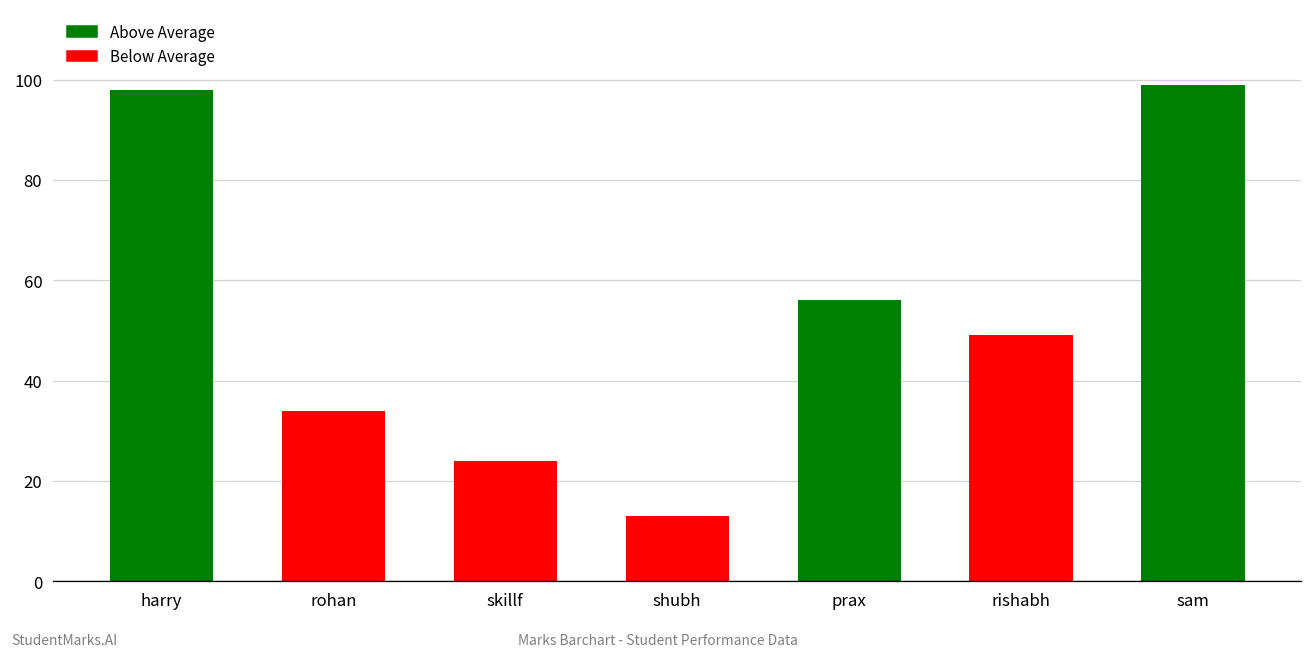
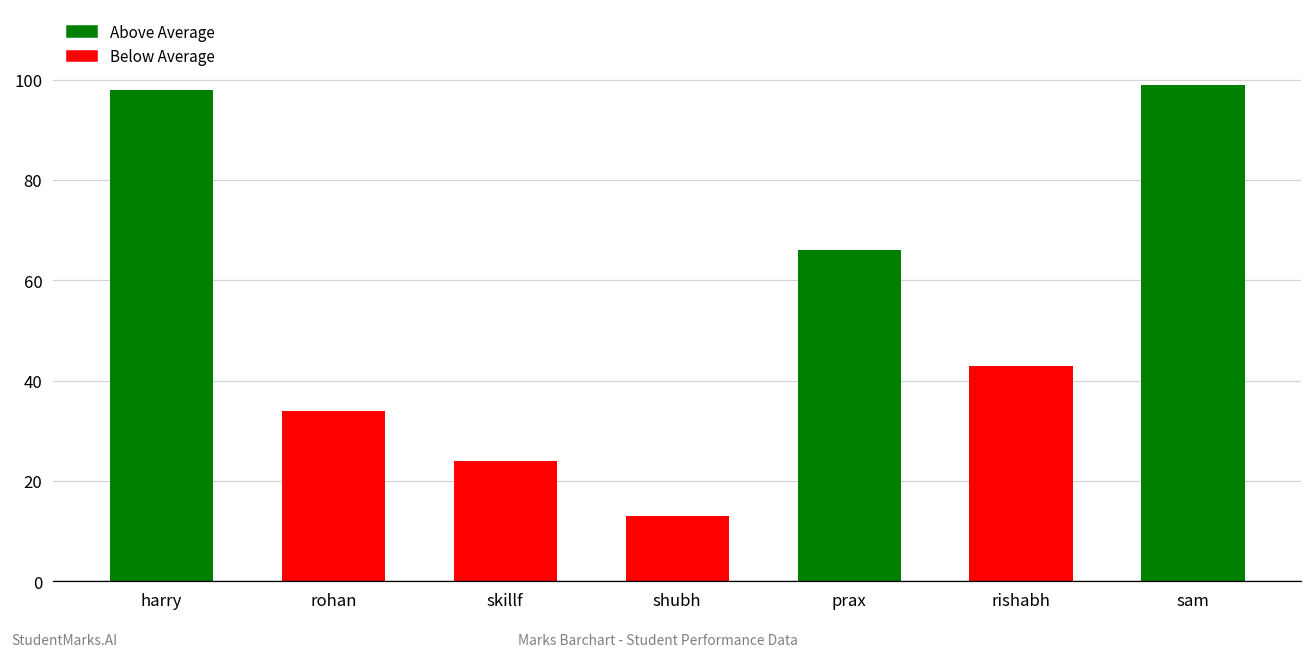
prax: 56 -> 66
rishabh: 49 -> 43
